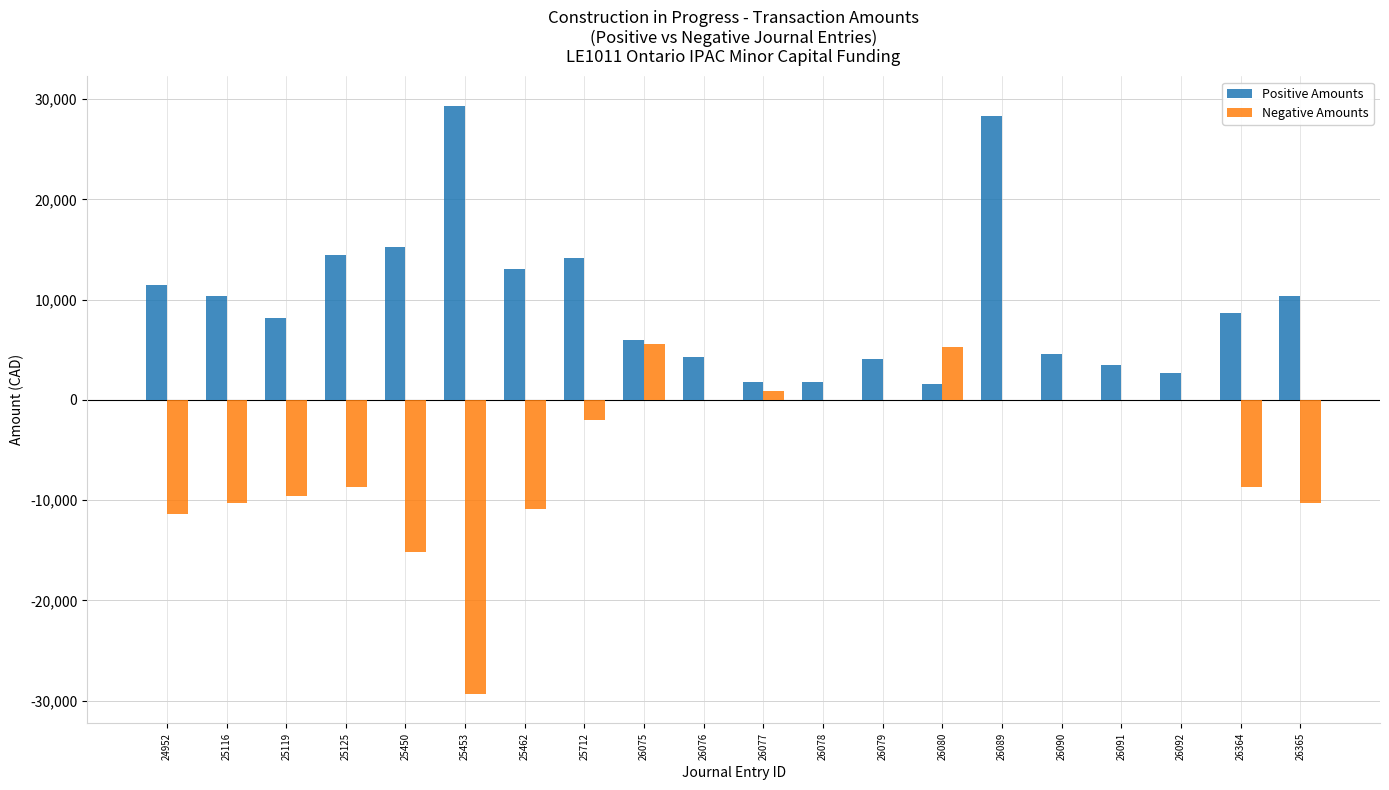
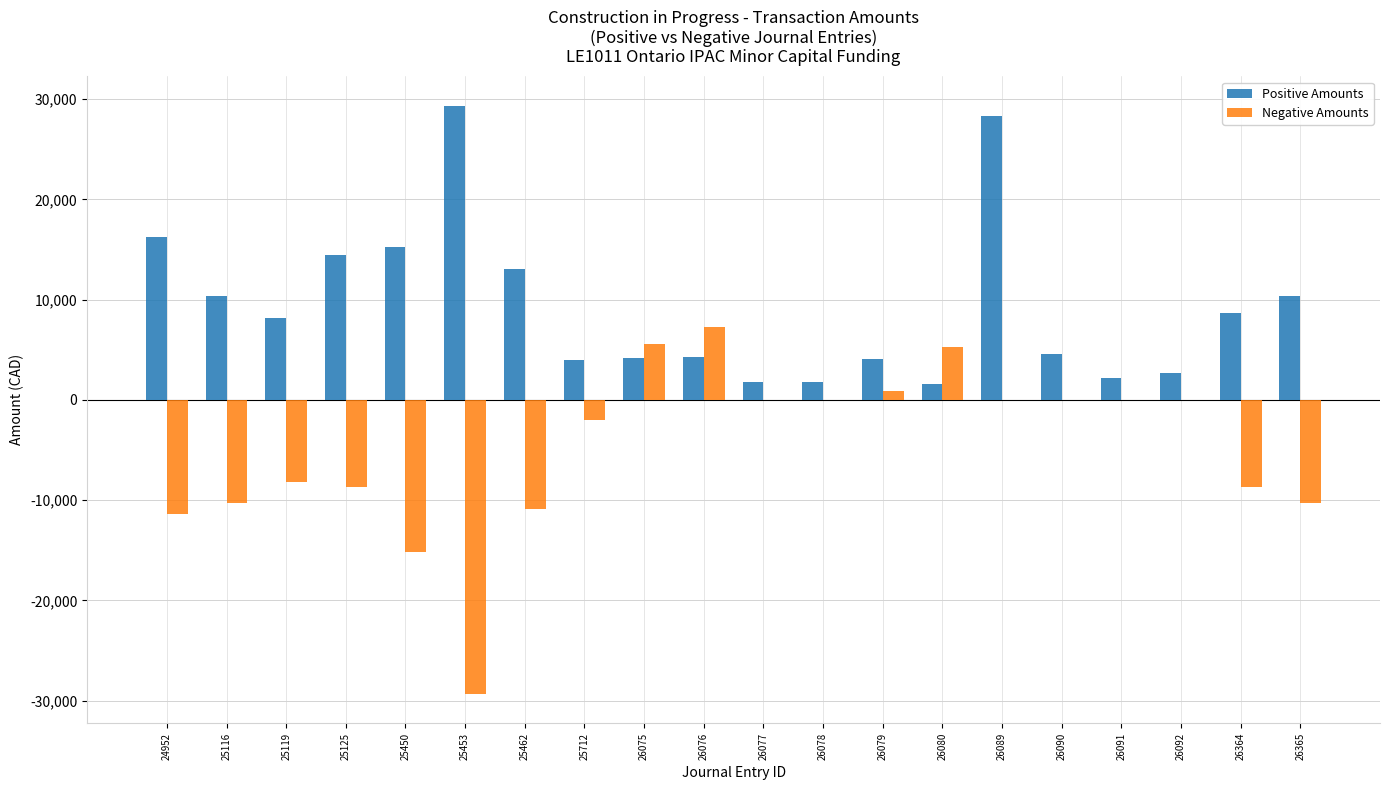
Positive Amounts, 24952: 11,400 -> 16,200
Negative Amounts, 25119: -9,600 -> -8,100
Positive Amounts, 25712: 14,200 -> 4,000
Positive Amounts, 26075: 5,900 -> 4,200
Negative Amounts, 26076: 0 -> 7,300
Negative Amounts, 26077: 900 -> 0
Negative Amounts, 26079: 0 -> 900
Positive Amounts, 26091: 3,500 -> 2,200
